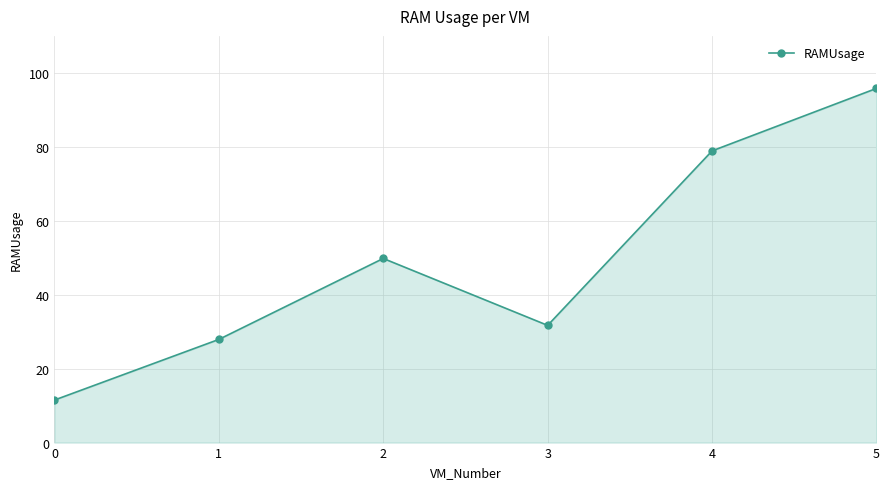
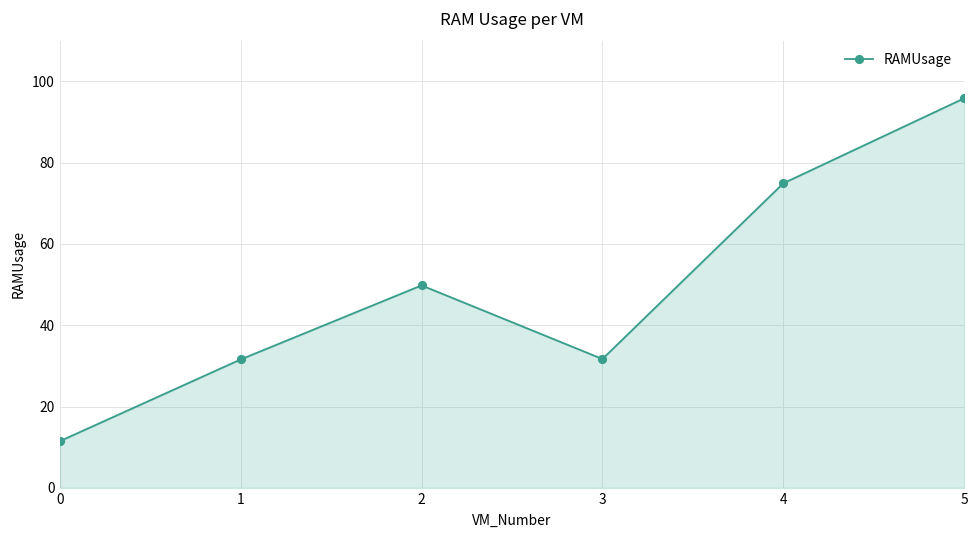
1: 28 -> 32
4: 79 -> 75
